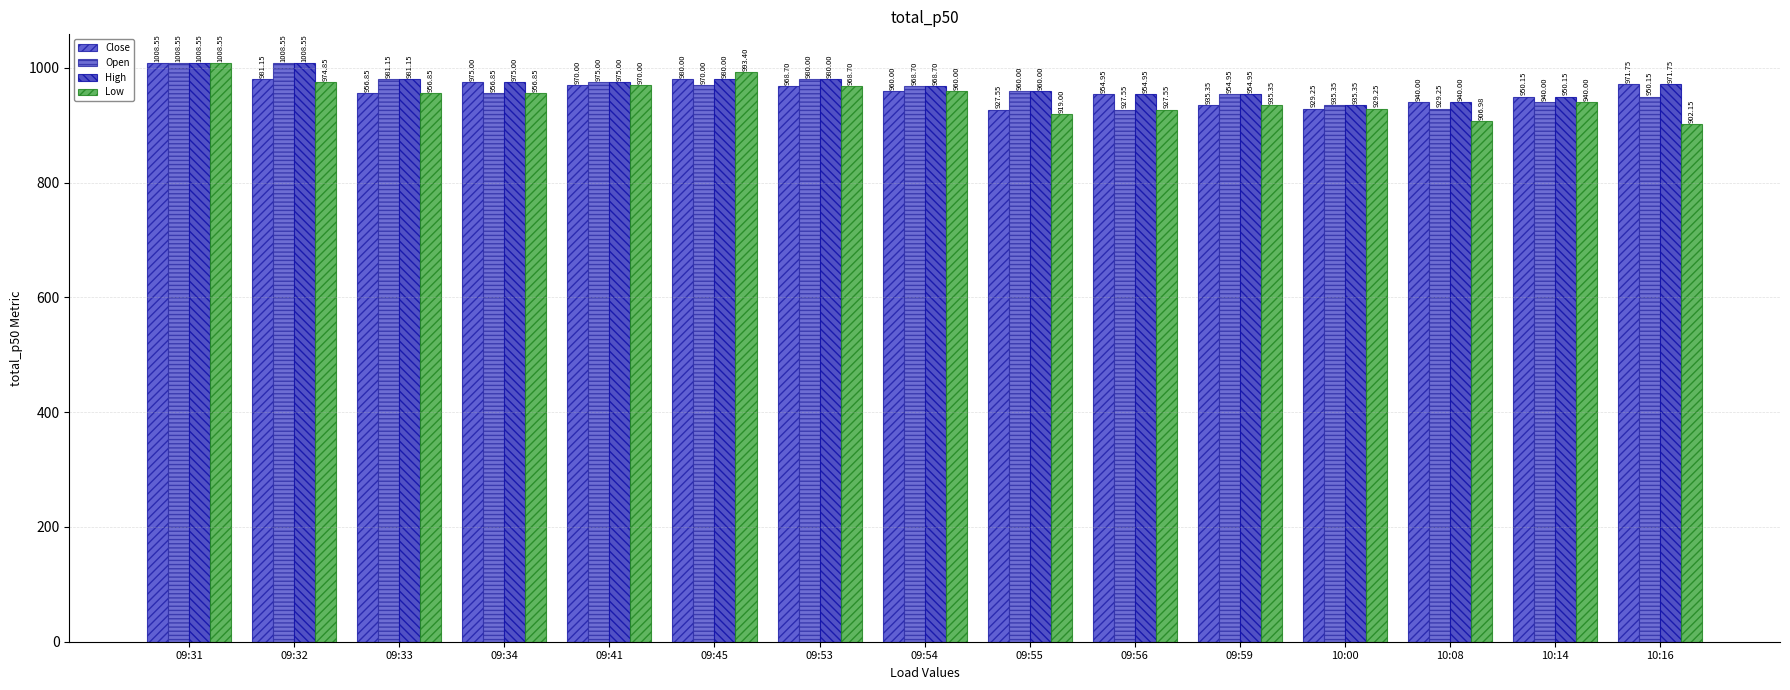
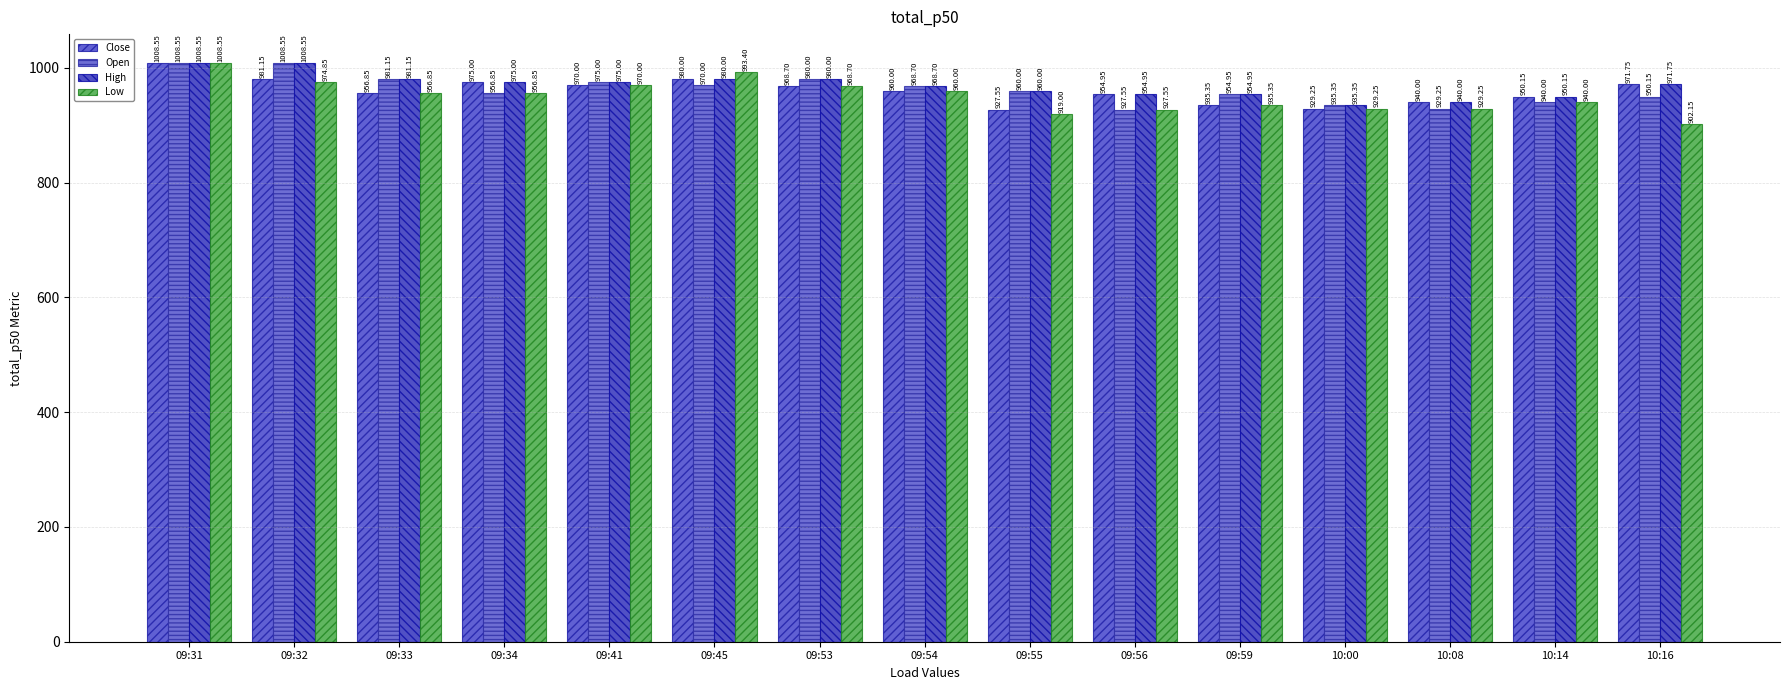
Low, 10:08: 906.98 -> 929.25
